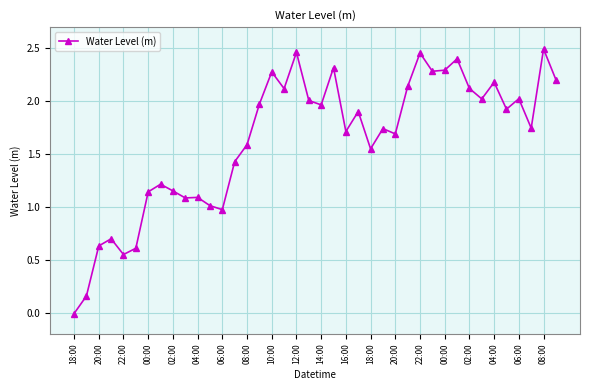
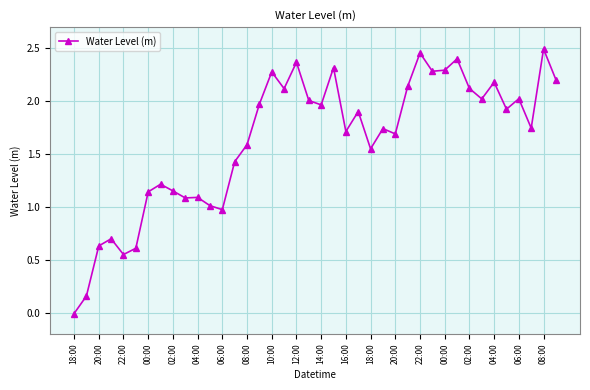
12:00: 2.46 -> 2.37
